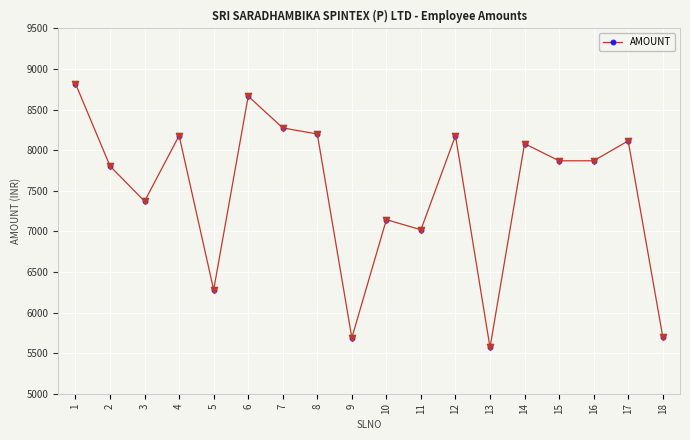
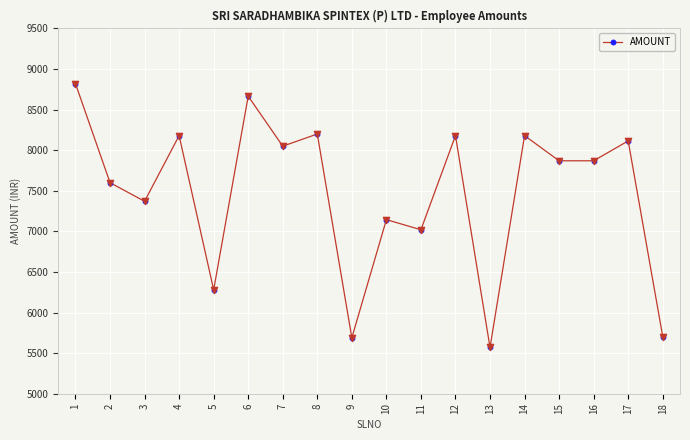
2: 7800 -> 7600
7: 8300 -> 8100
14: 8100 -> 8200
